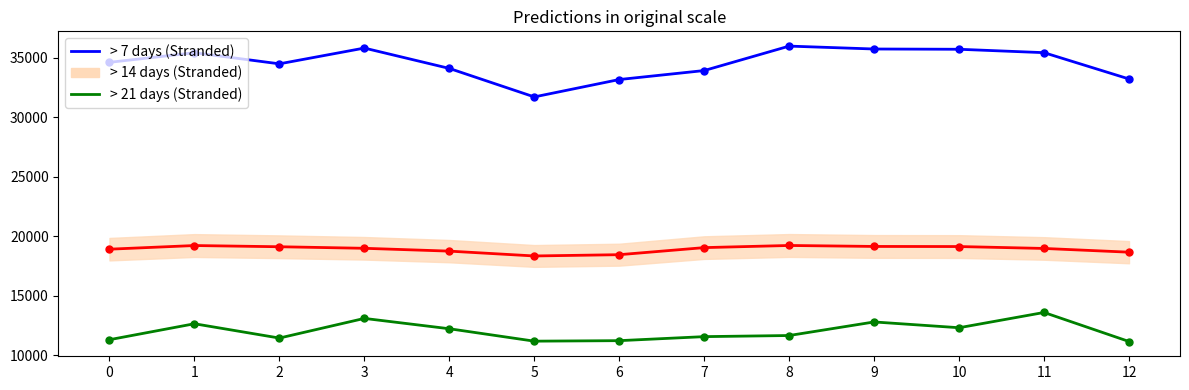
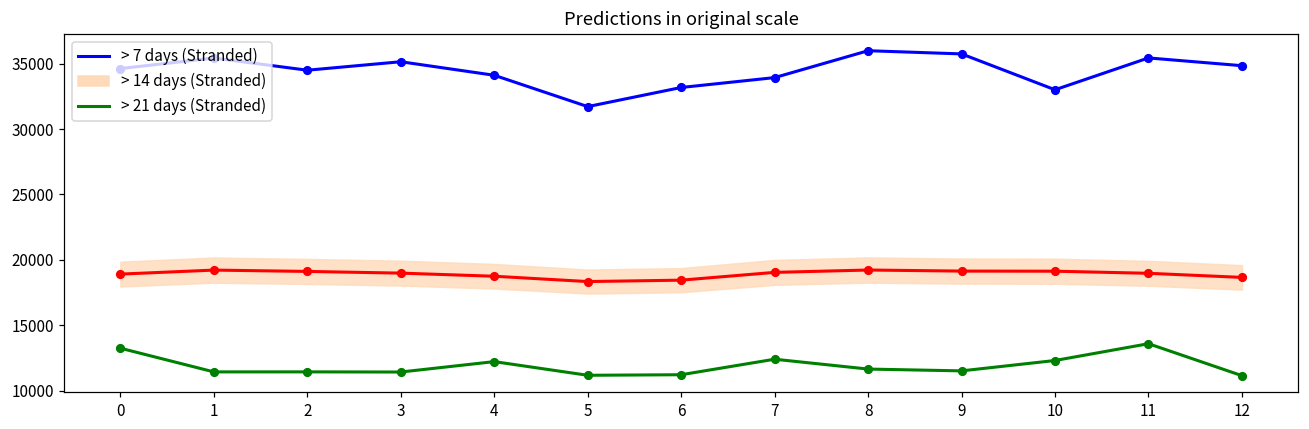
> 21 days (Stranded), 0: 11300 -> 13200
> 21 days (Stranded), 1: 12600 -> 11400
> 7 days (Stranded), 3: 35800 -> 35200
> 21 days (Stranded), 3: 13100 -> 11400
> 21 days (Stranded), 7: 11600 -> 12400
> 21 days (Stranded), 9: 12800 -> 11500
> 7 days (Stranded), 10: 35700 -> 33000
> 7 days (Stranded), 12: 33200 -> 34800
